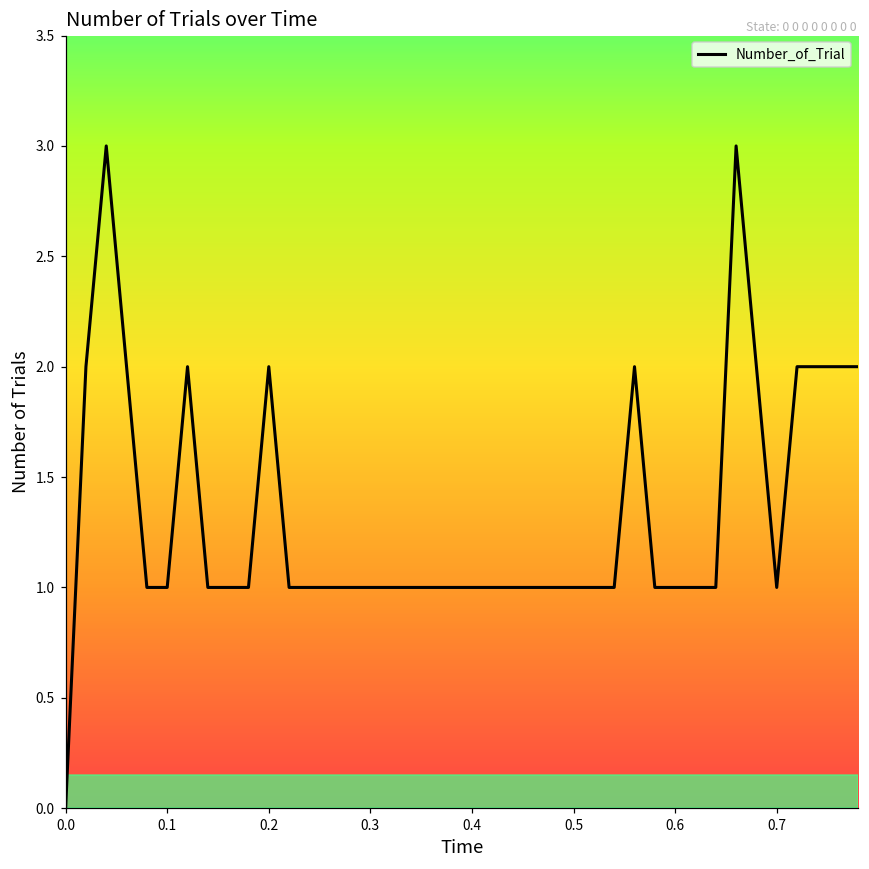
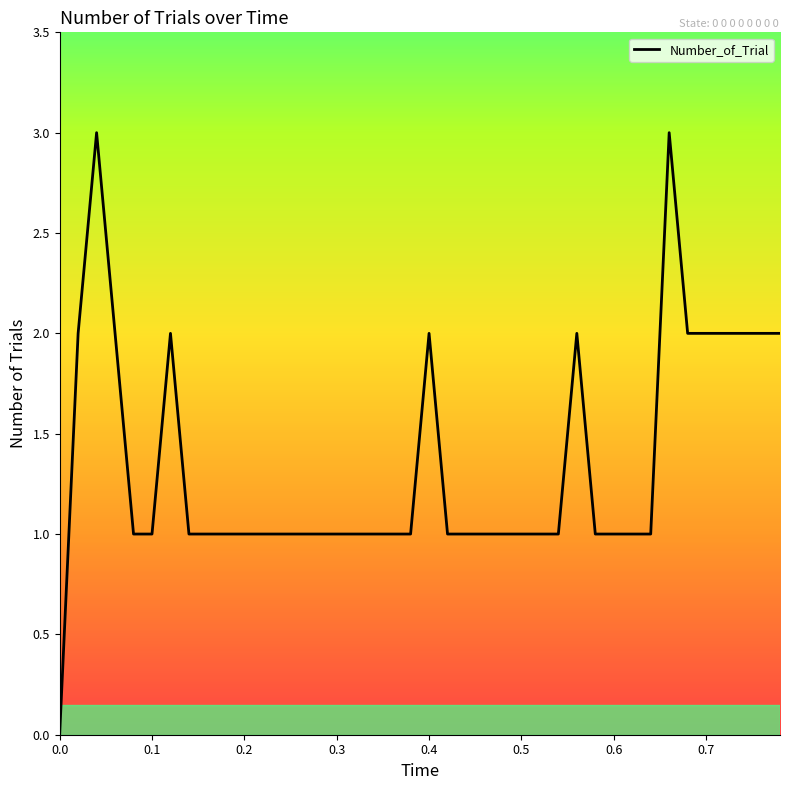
0.2: 2 -> 1
0.4: 1 -> 2
0.7: 1 -> 2
